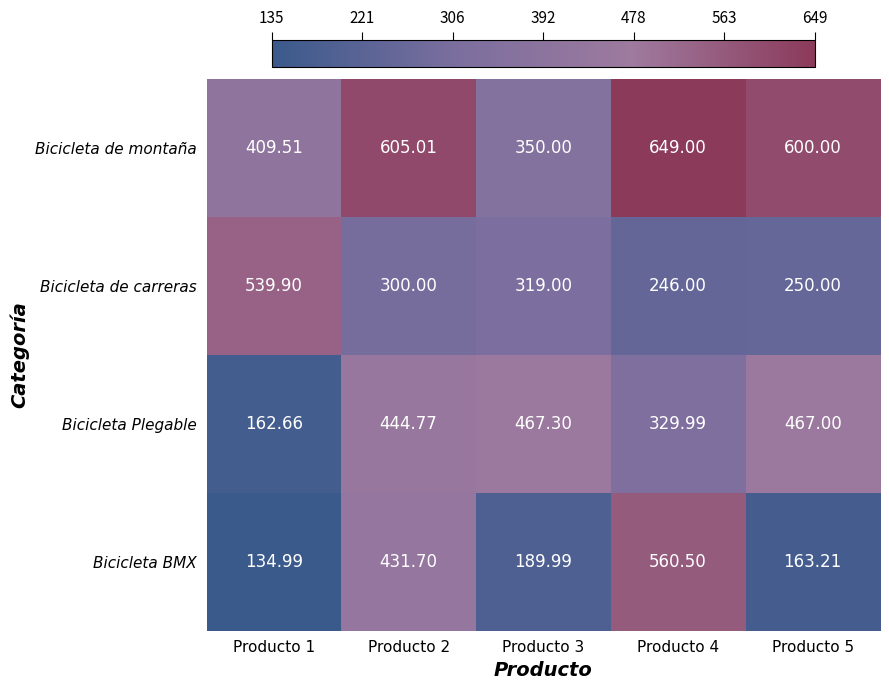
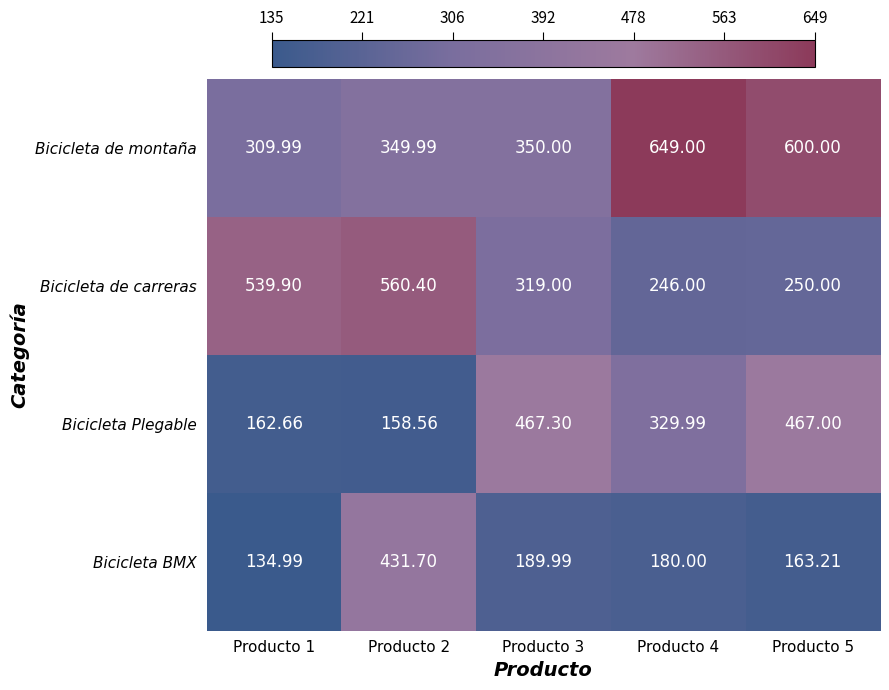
Bicicleta de montaña, Producto 1: 409.51 -> 309.99
Bicicleta de montaña, Producto 2: 605.01 -> 349.99
Bicicleta de carreras, Producto 2: 300.00 -> 560.40
Bicicleta Plegable, Producto 2: 444.77 -> 158.56
Bicicleta BMX, Producto 4: 560.50 -> 180.00
